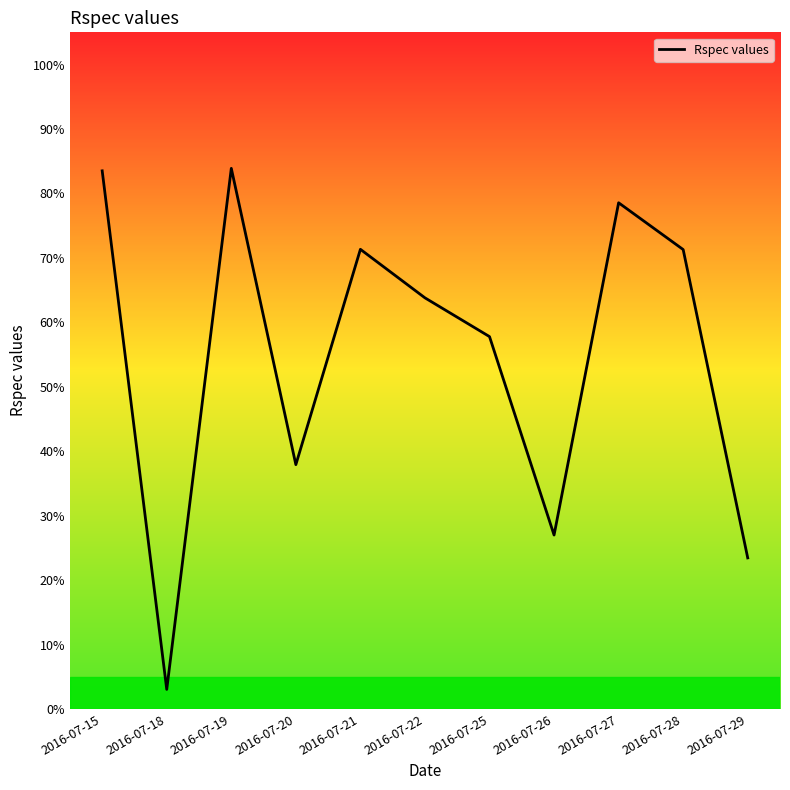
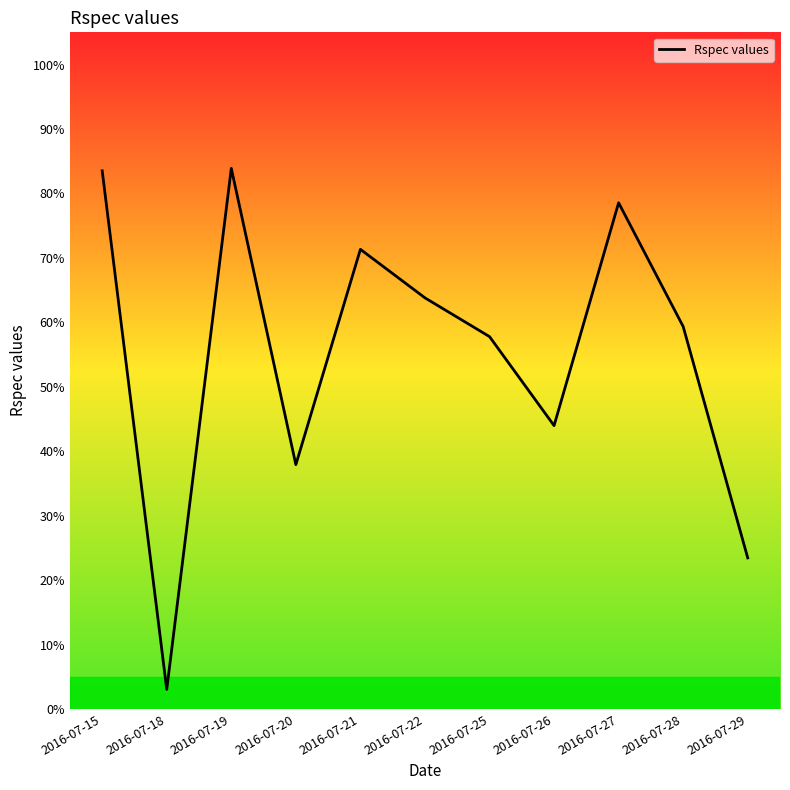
2016-07-26: 27% -> 44%
2016-07-28: 71% -> 59%
